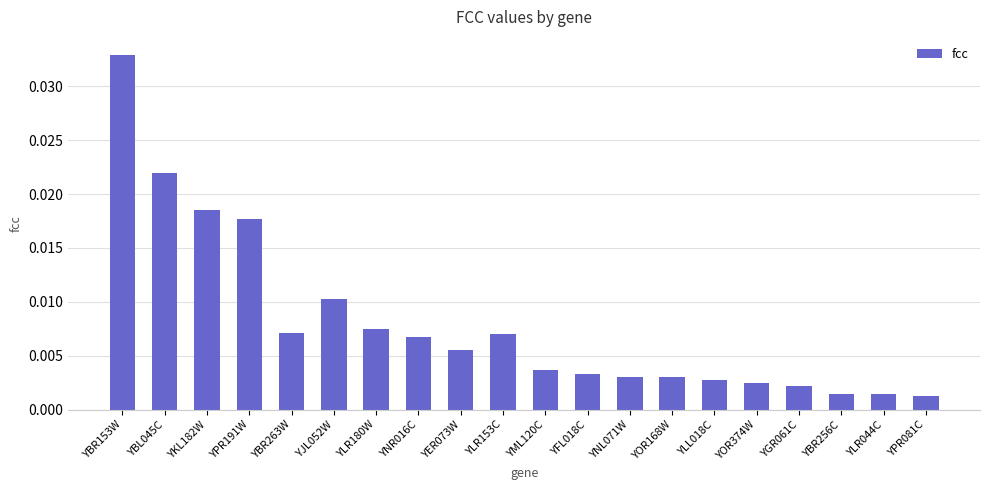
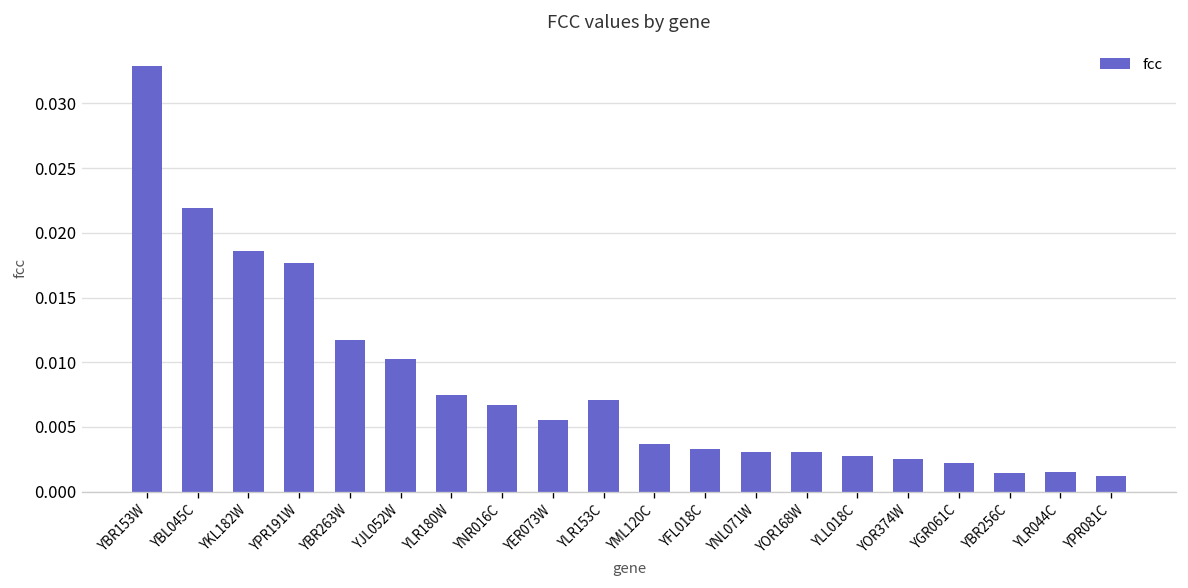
YBR263W: 0.0071 -> 0.0117
